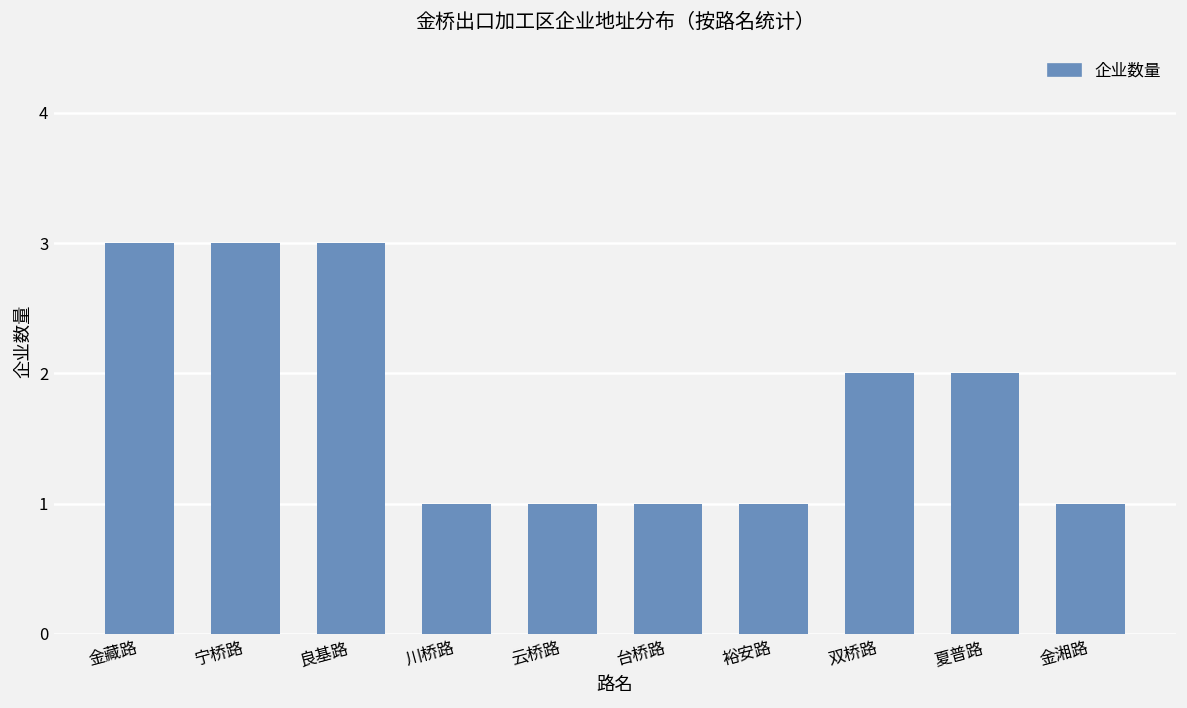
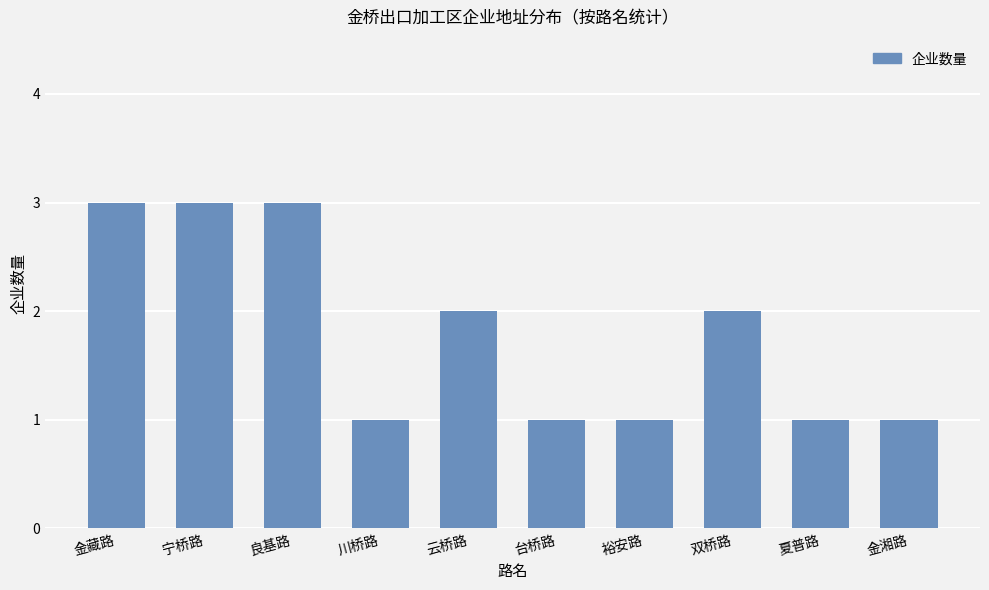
云桥路: 1 -> 2
夏普路: 2 -> 1
